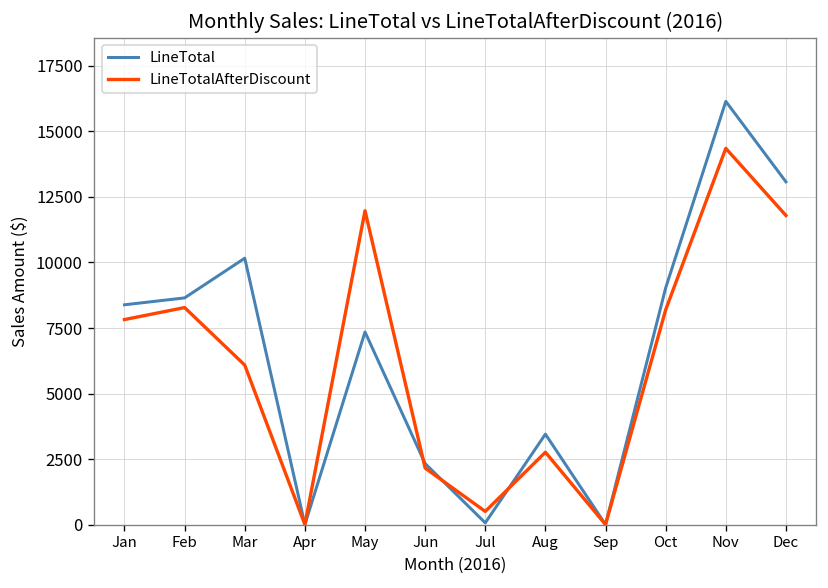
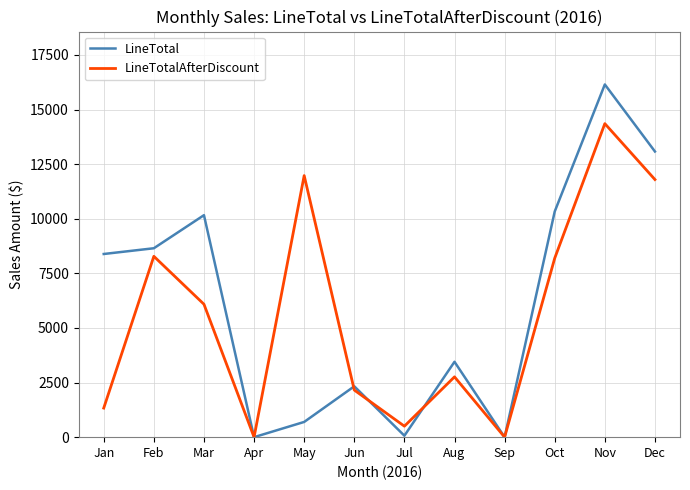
LineTotalAfterDiscount, Jan: 7800 -> 1300
LineTotal, May: 7300 -> 700
LineTotal, Oct: 9000 -> 10300
